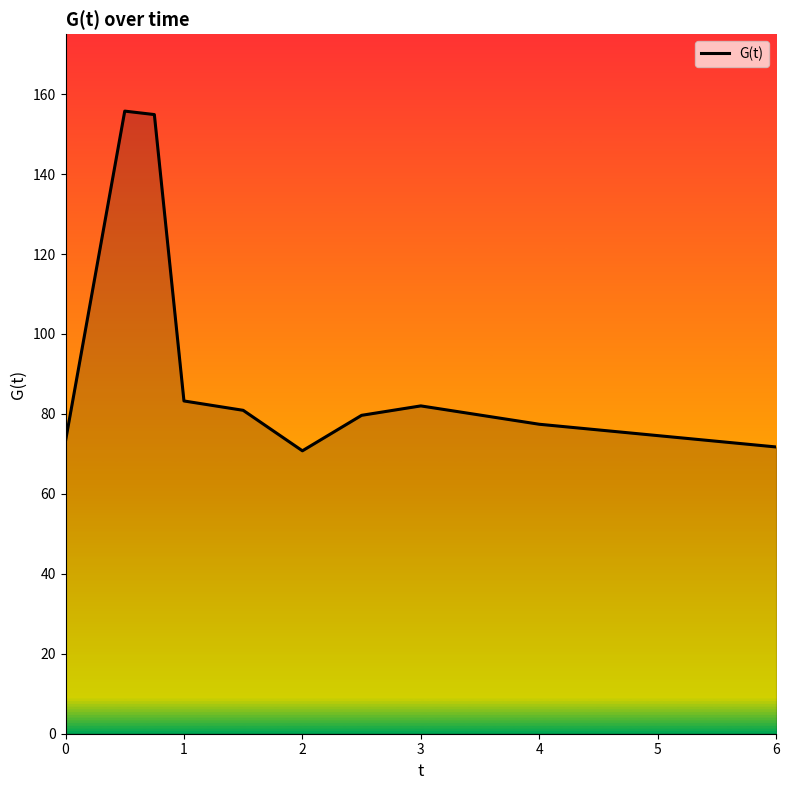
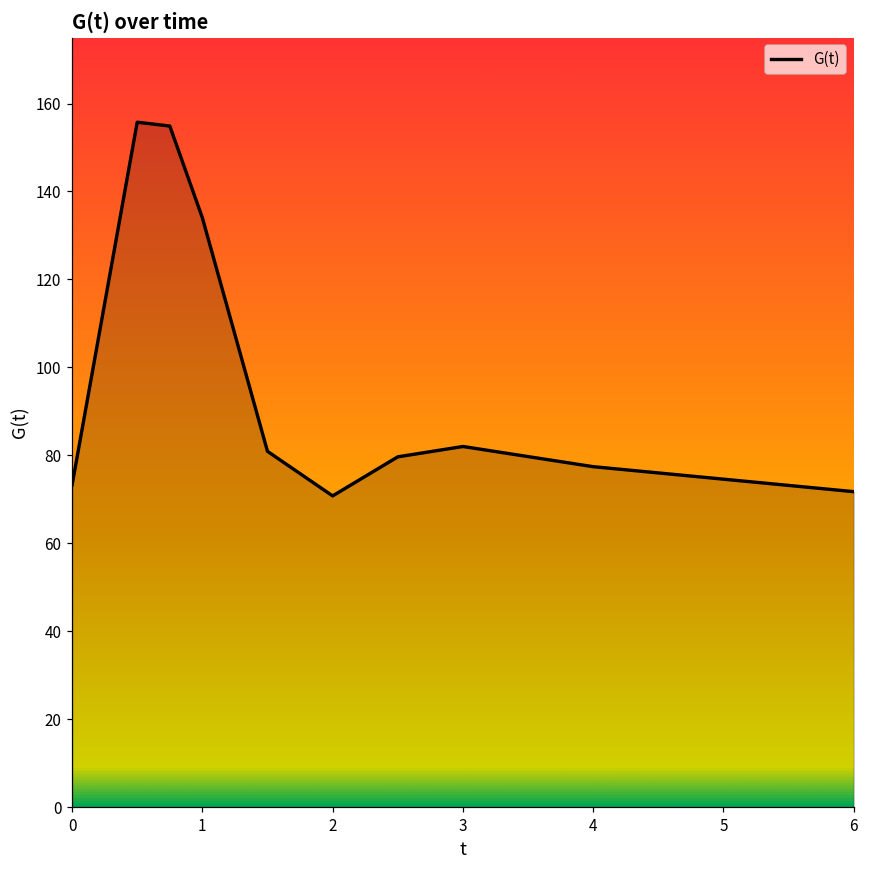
1: 83 -> 134
